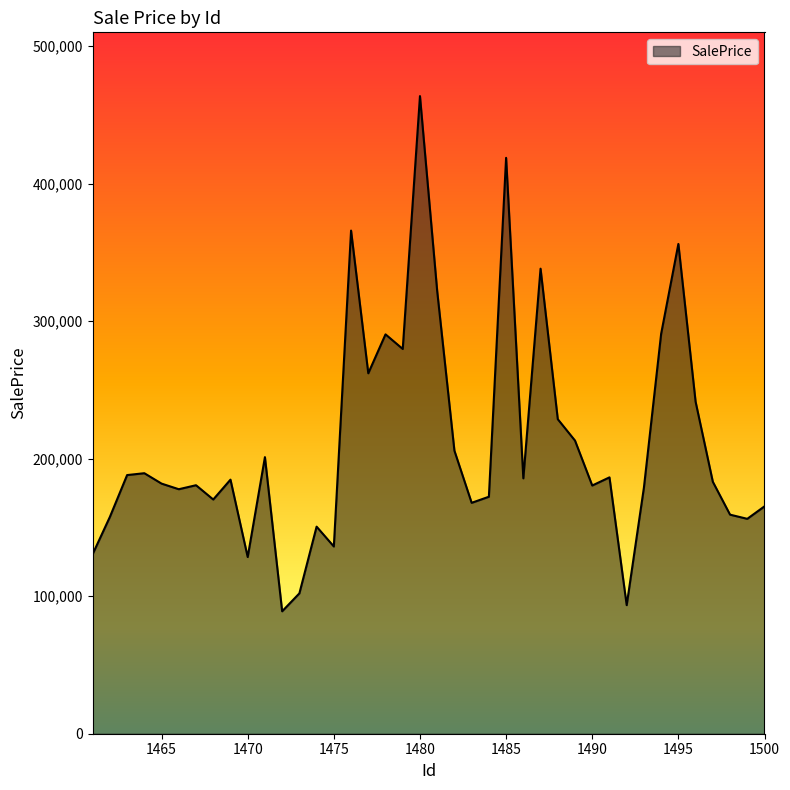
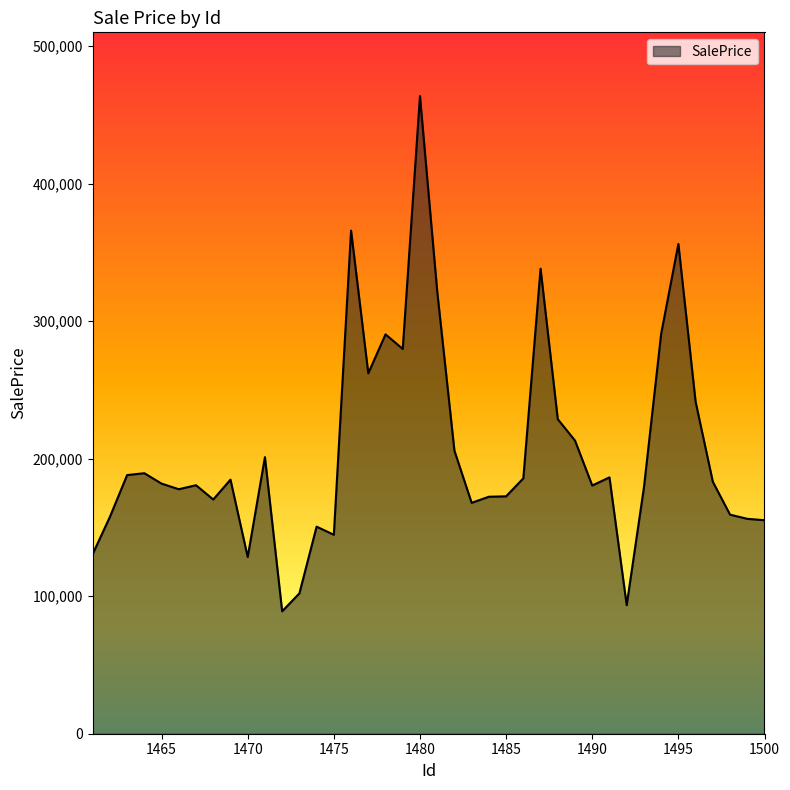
1475: 136,000 -> 145,000
1485: 419,000 -> 173,000
1500: 165,000 -> 155,000
